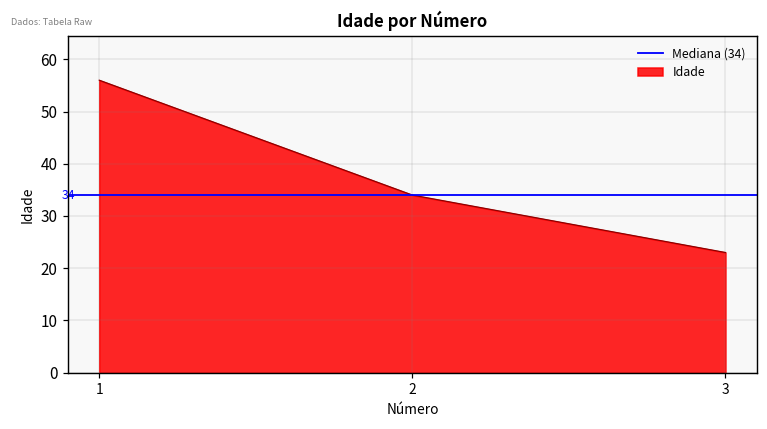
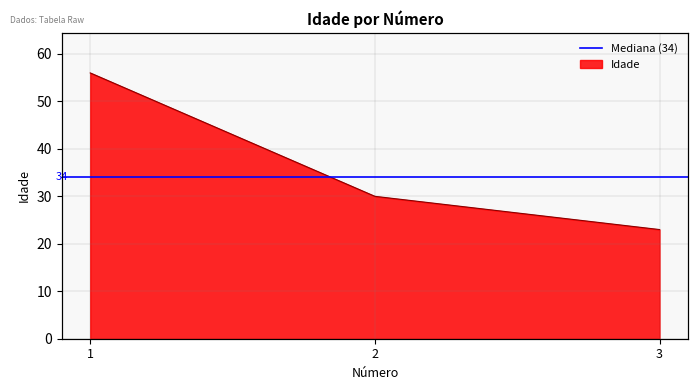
2: 34 -> 30
